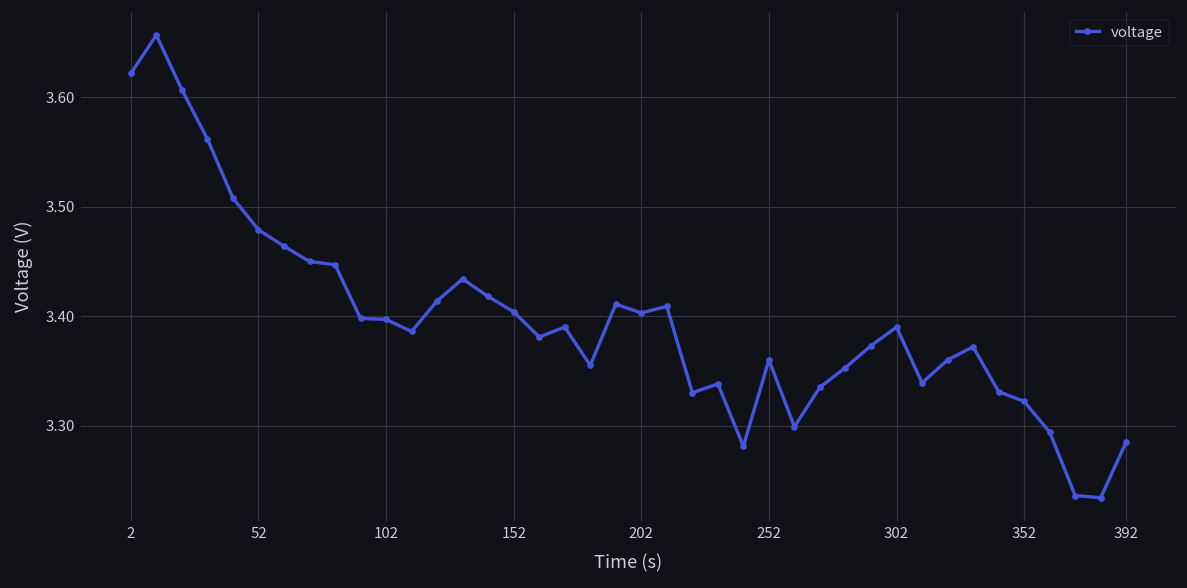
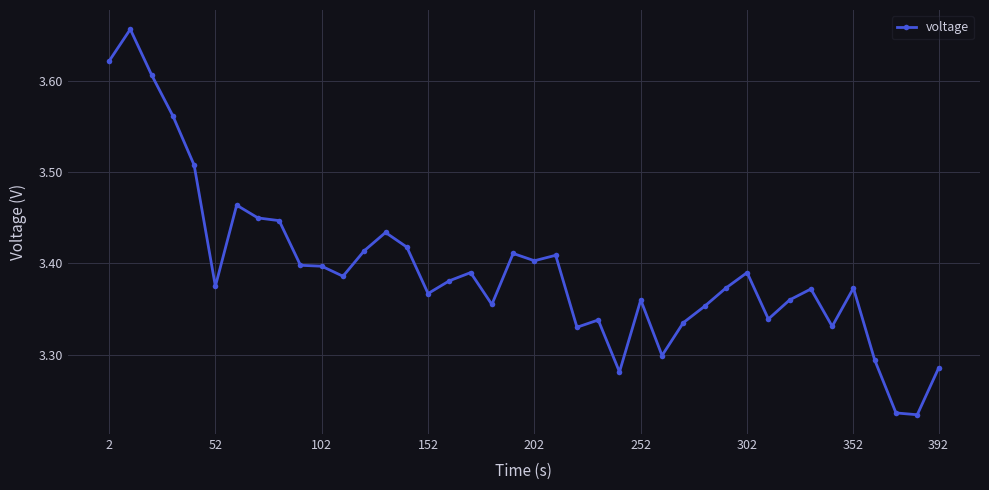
52: 3.48 -> 3.38
152: 3.40 -> 3.37
352: 3.32 -> 3.37
